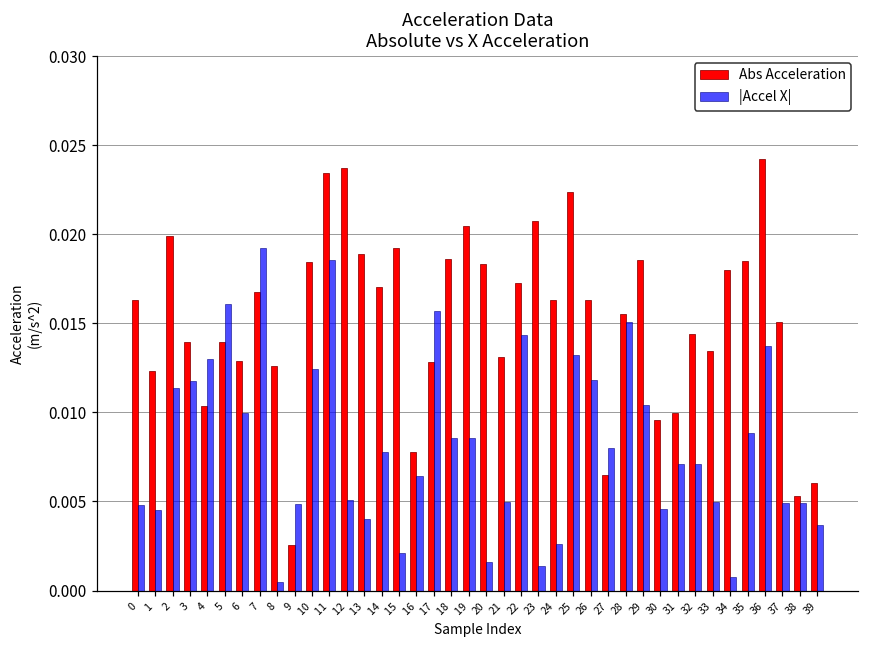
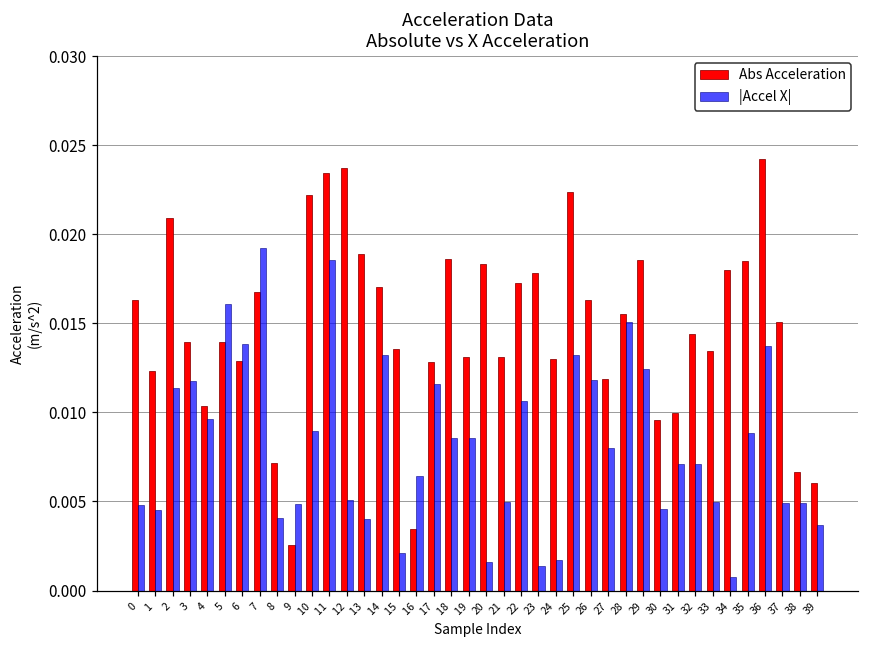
Abs Acceleration, 2: 0.0199 -> 0.0209
|Accel X|, 4: 0.0130 -> 0.0096
|Accel X|, 6: 0.0100 -> 0.0138
Abs Acceleration, 8: 0.0126 -> 0.0072
|Accel X|, 8: 0.0005 -> 0.0041
Abs Acceleration, 10: 0.0185 -> 0.0222
|Accel X|, 10: 0.0124 -> 0.0089
|Accel X|, 14: 0.0078 -> 0.0132
Abs Acceleration, 15: 0.0193 -> 0.0136
Abs Acceleration, 16: 0.0078 -> 0.0034
|Accel X|, 17: 0.0157 -> 0.0116
Abs Acceleration, 19: 0.0205 -> 0.0131
|Accel X|, 22: 0.0143 -> 0.0107
Abs Acceleration, 23: 0.0208 -> 0.0178
Abs Acceleration, 24: 0.0163 -> 0.0130
|Accel X|, 24: 0.0026 -> 0.0017
Abs Acceleration, 27: 0.0065 -> 0.0119
|Accel X|, 29: 0.0104 -> 0.0125
Abs Acceleration, 38: 0.0053 -> 0.0067
